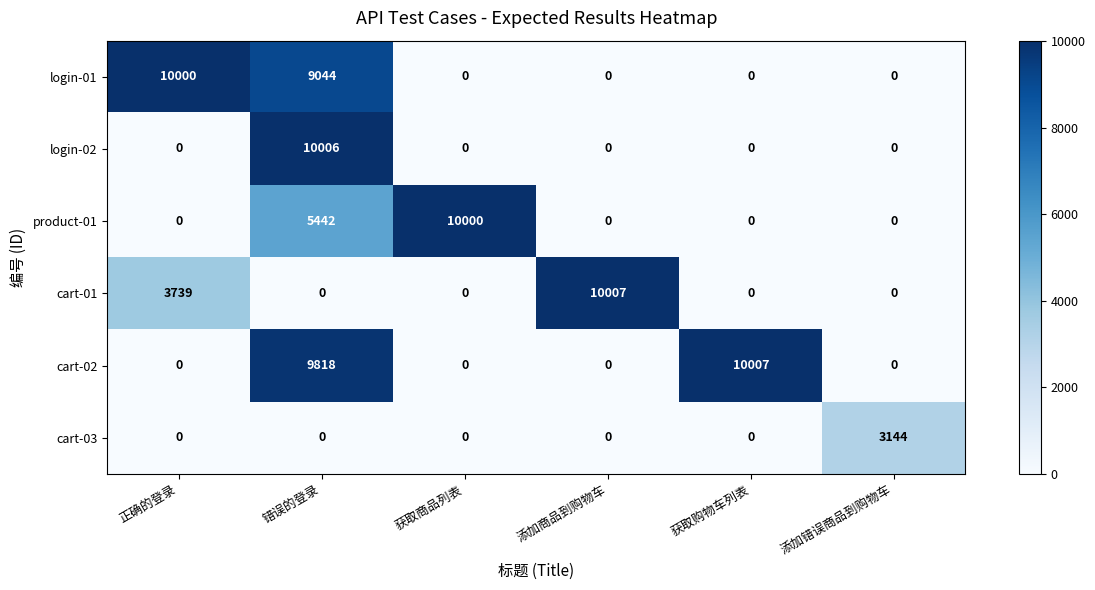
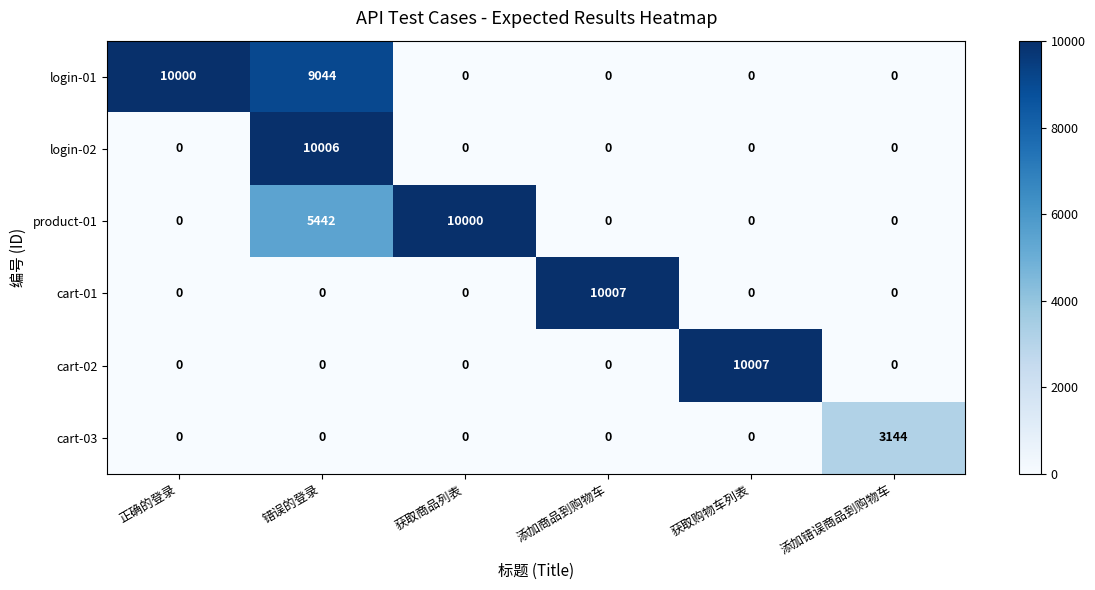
cart-01, 正确的登录: 3739 -> 0
cart-02, 错误的登录: 9818 -> 0
